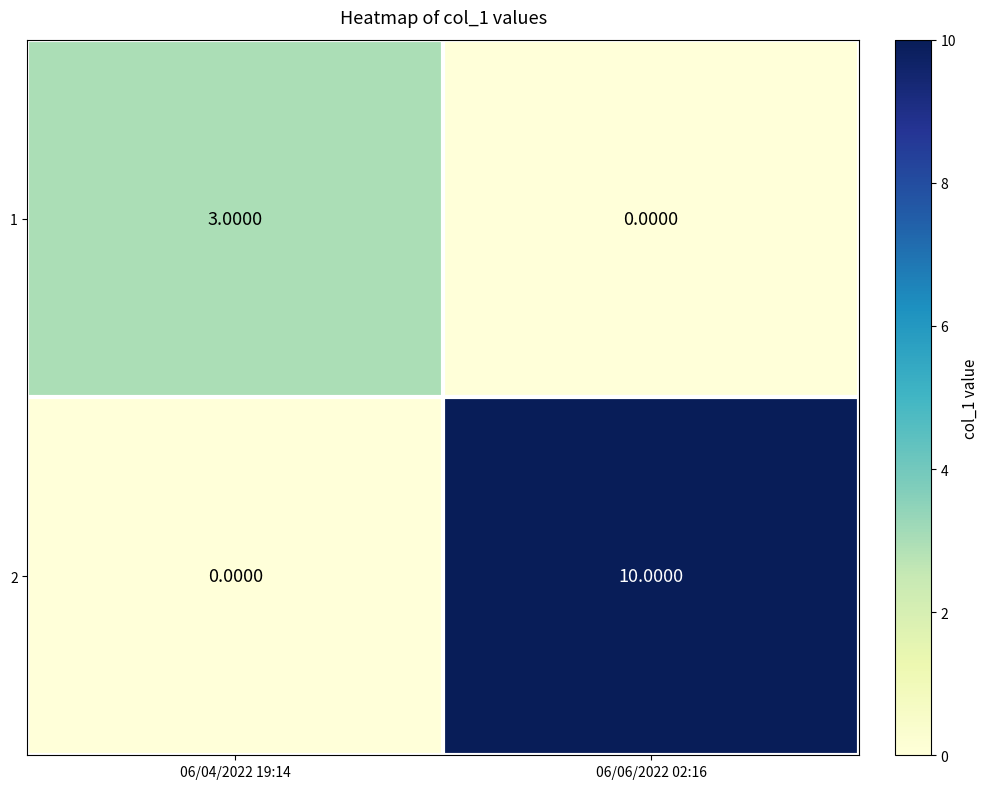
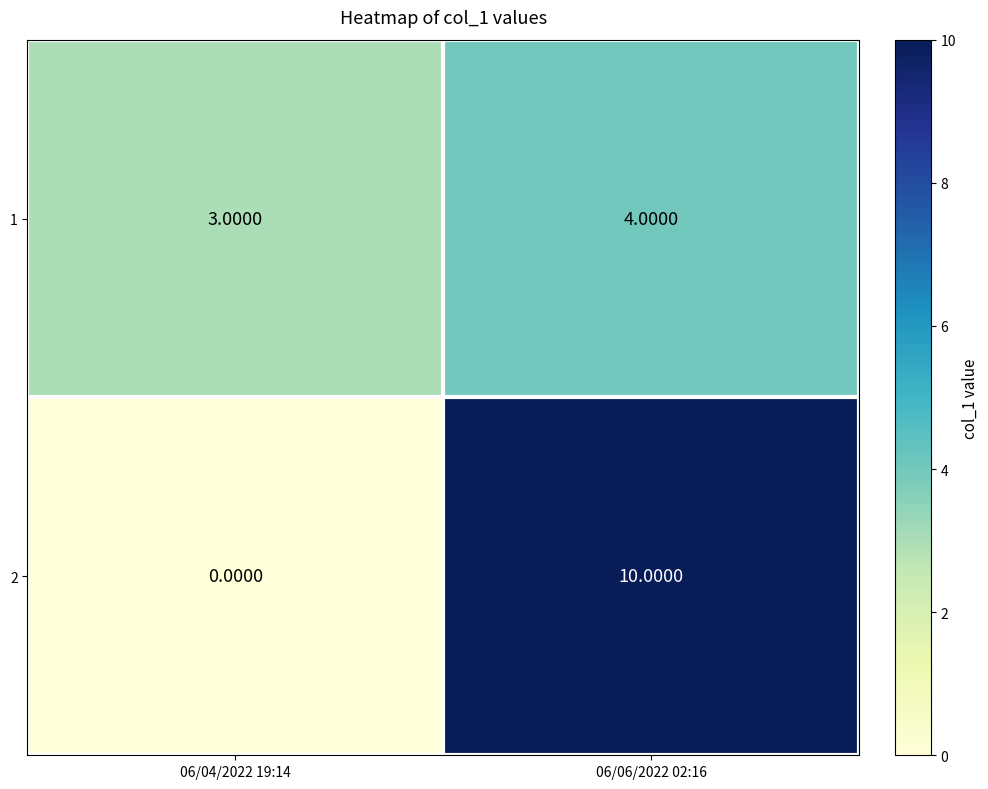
1, 06/06/2022 02:16: 0.0000 -> 4.0000
